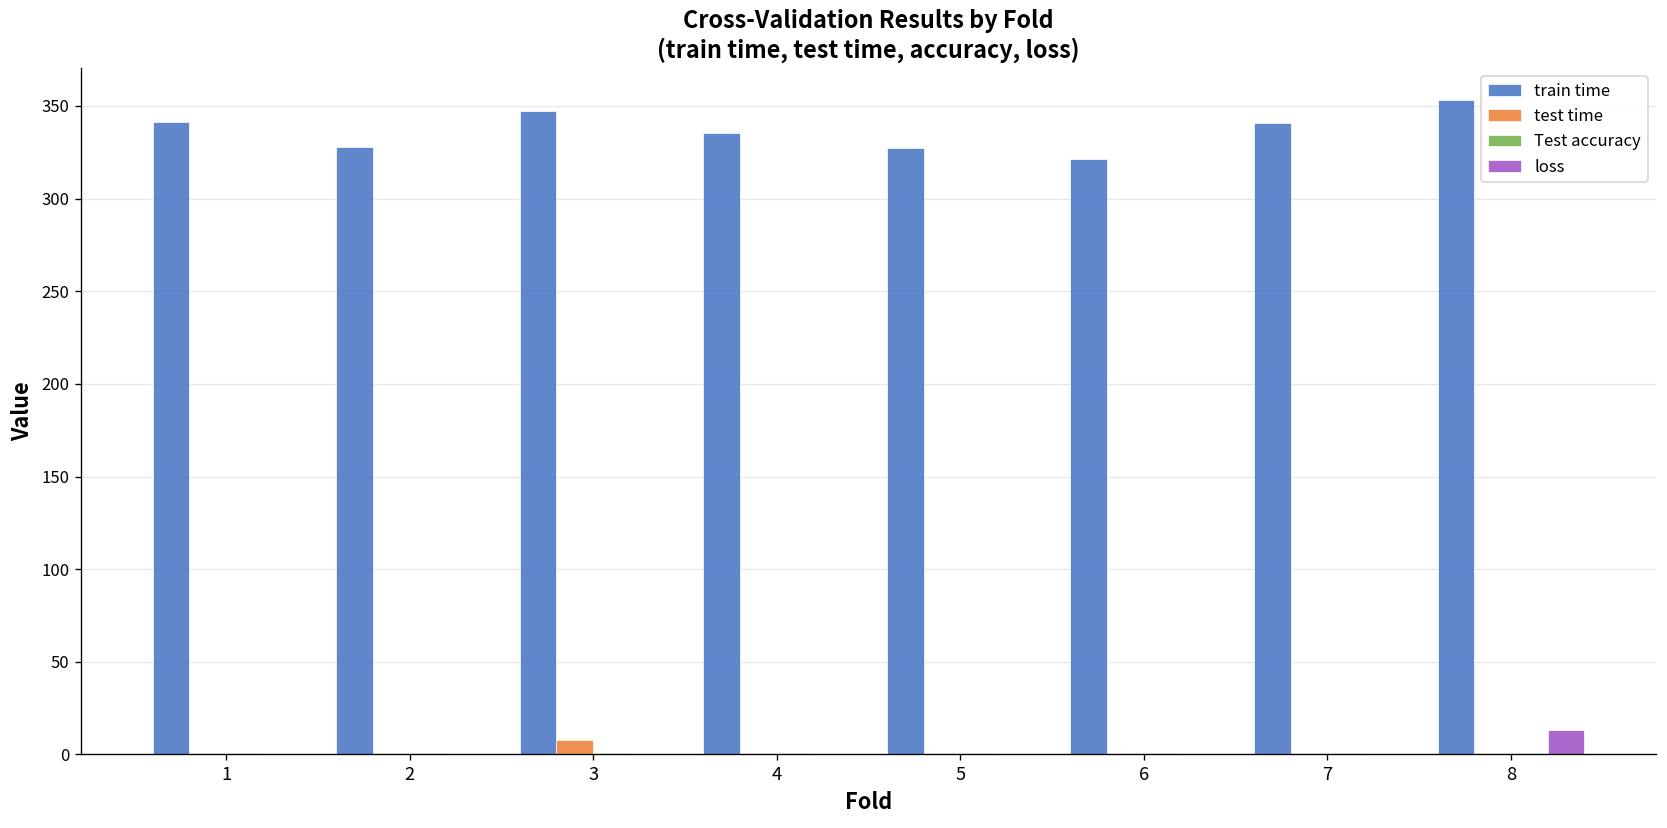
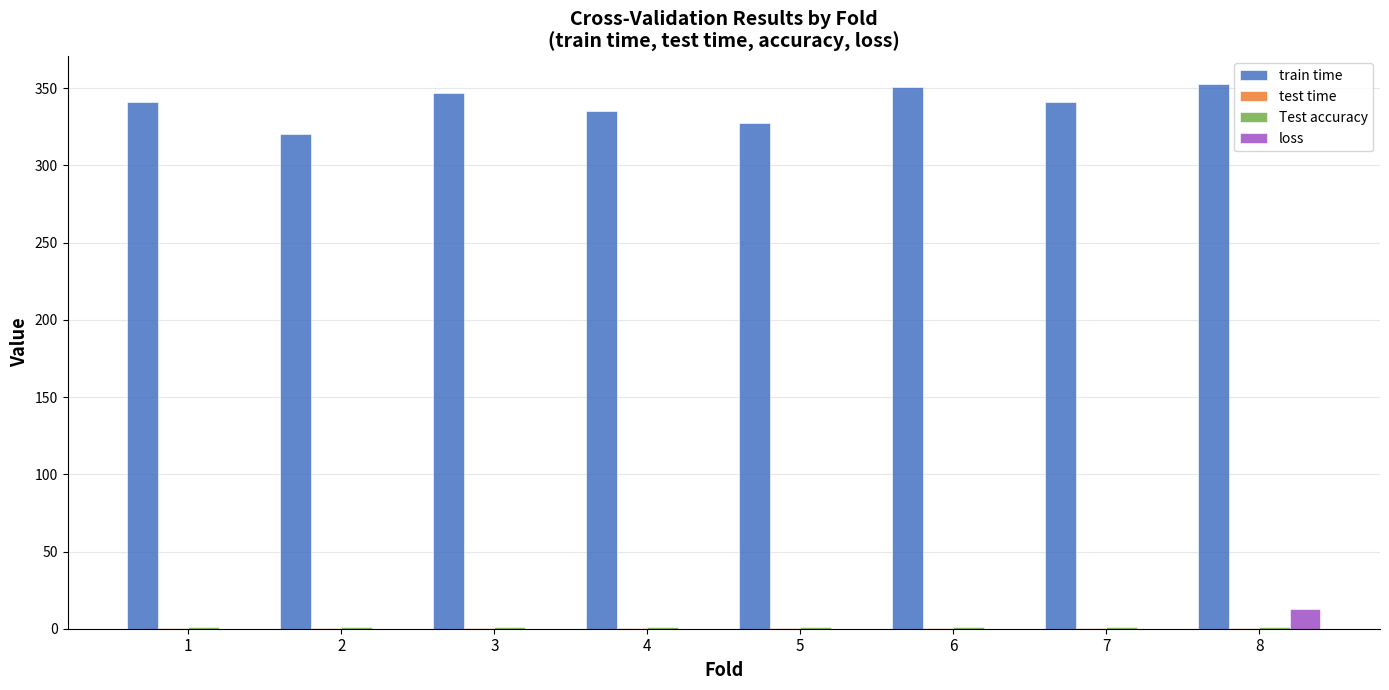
train time, 2: 328 -> 320
test time, 3: 8 -> 1
train time, 6: 322 -> 351
